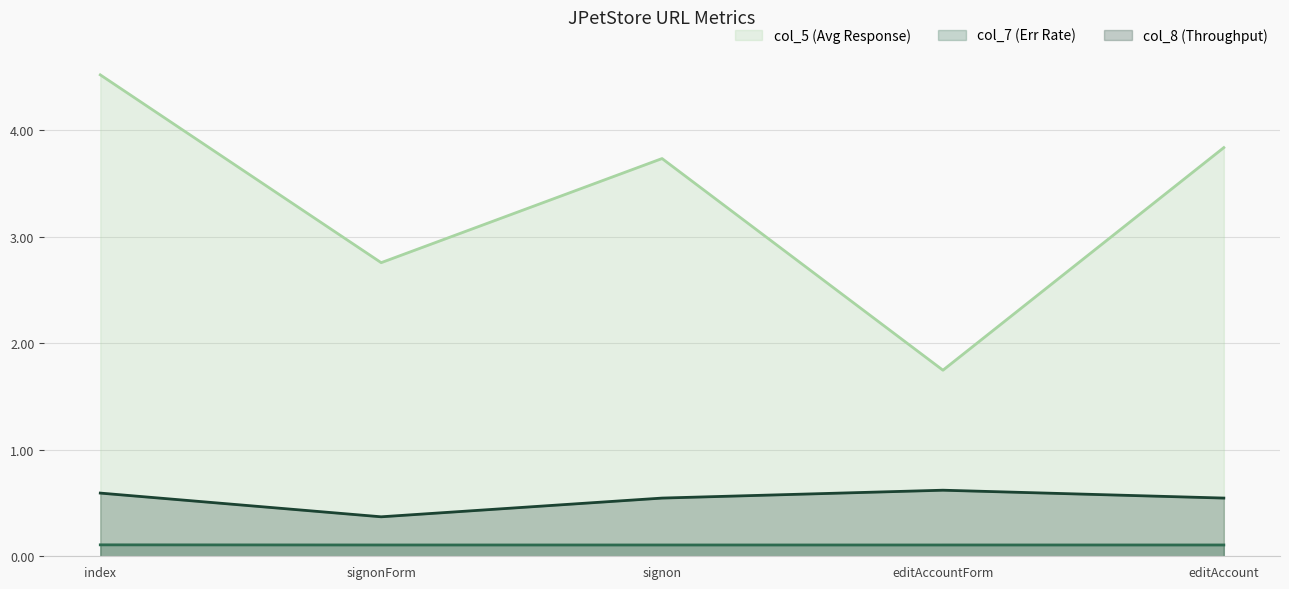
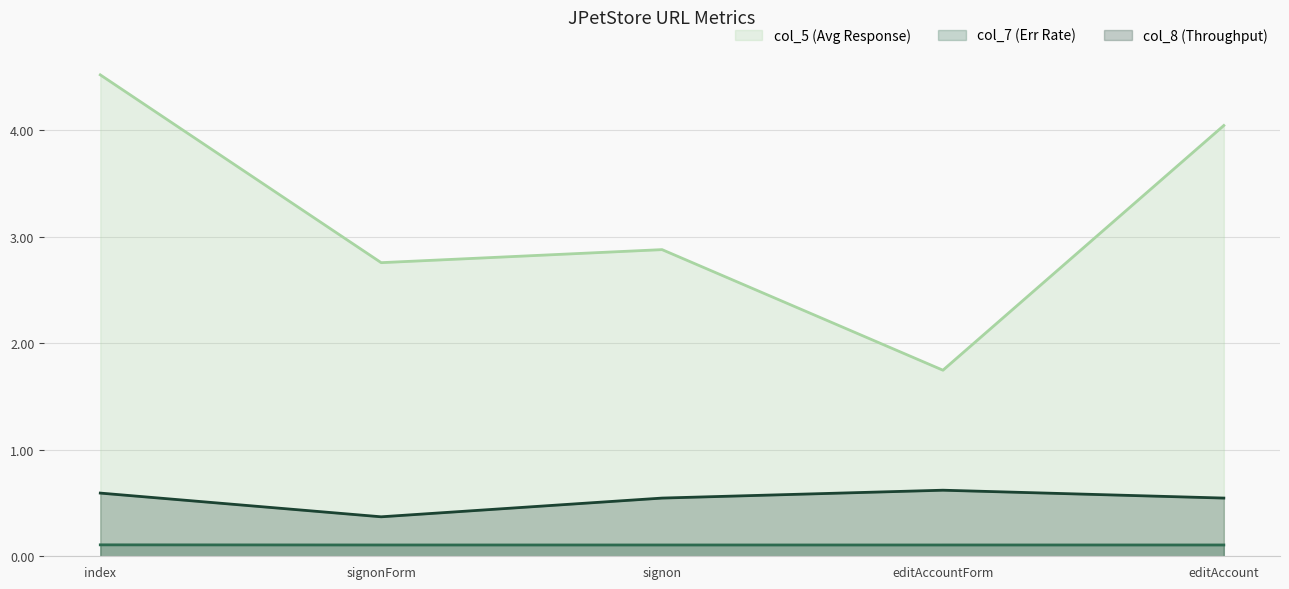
col_5 (Avg Response), signon: 3.73 -> 2.88
col_5 (Avg Response), editAccount: 3.83 -> 4.04
